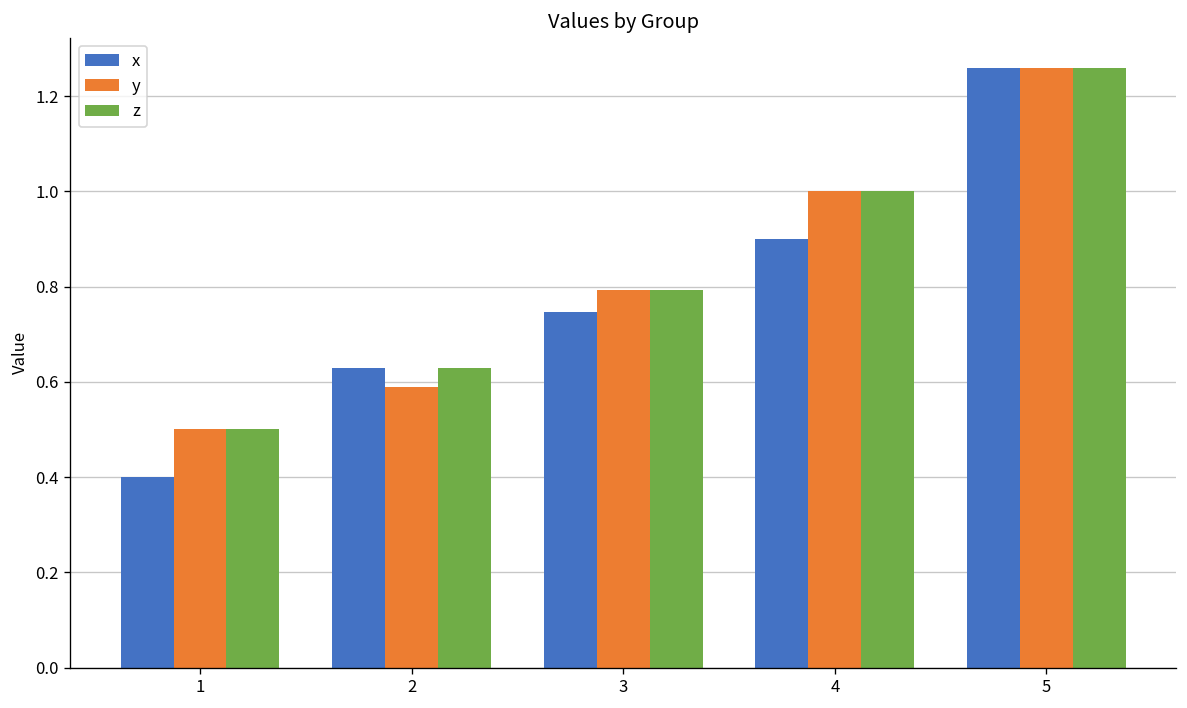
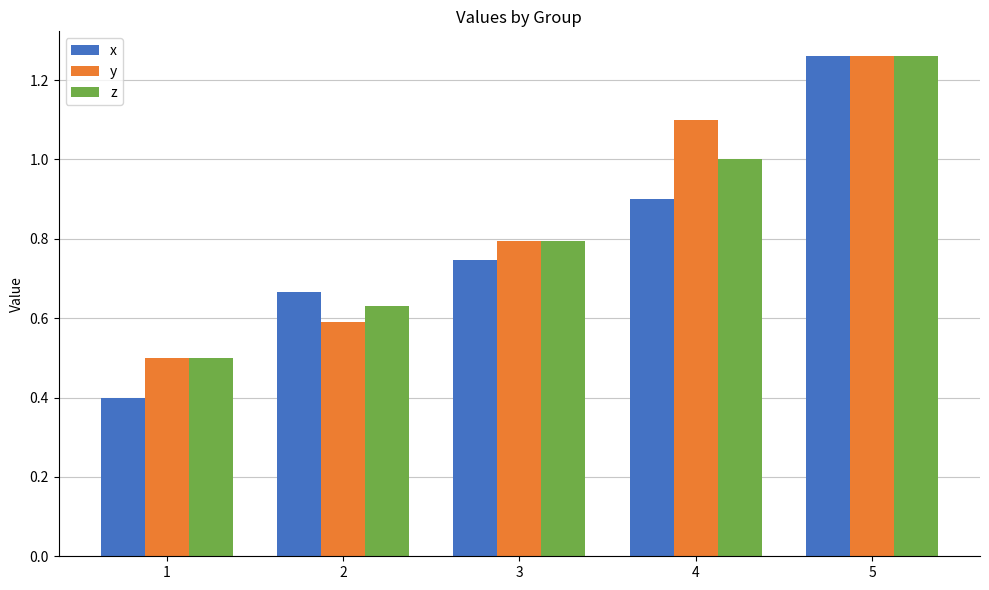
x, 2: 0.63 -> 0.66
y, 4: 1.0 -> 1.1
